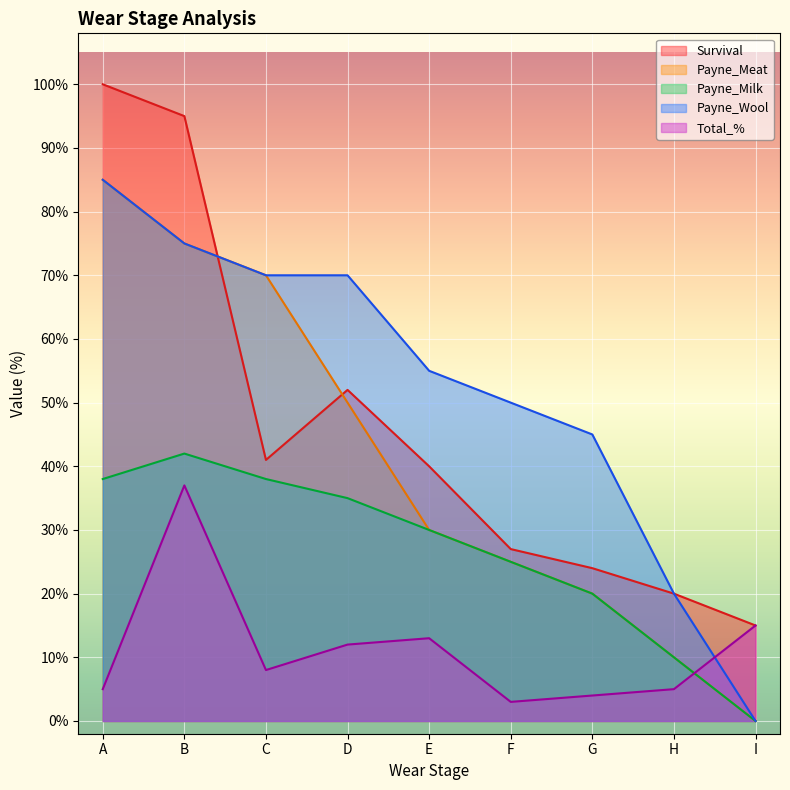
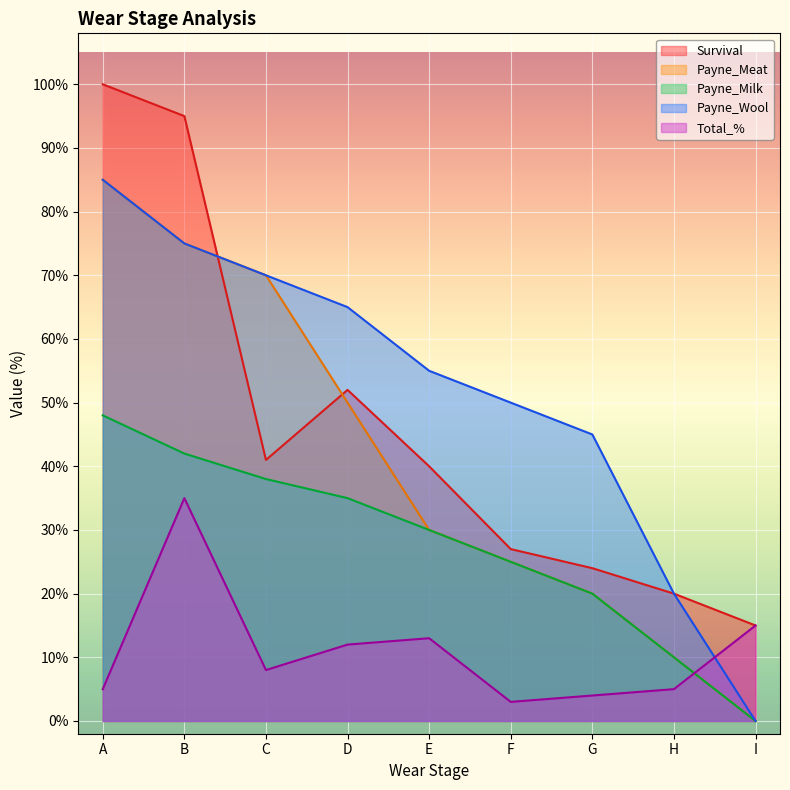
Payne_Milk, A: 38% -> 48%
Total_%, B: 37% -> 35%
Payne_Wool, D: 70% -> 65%
